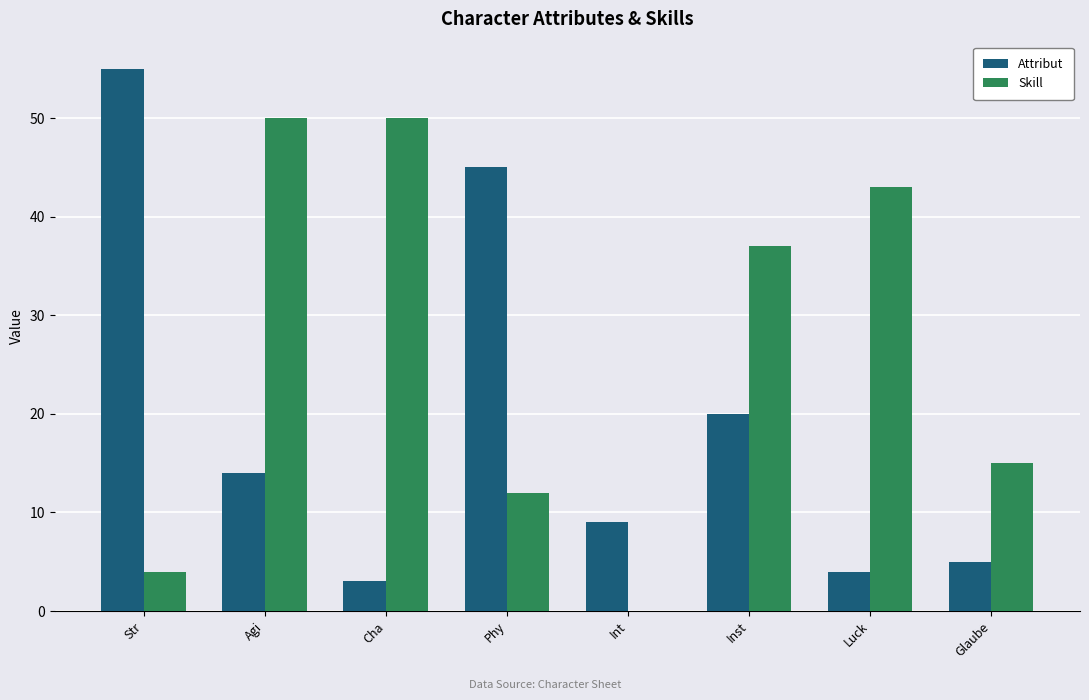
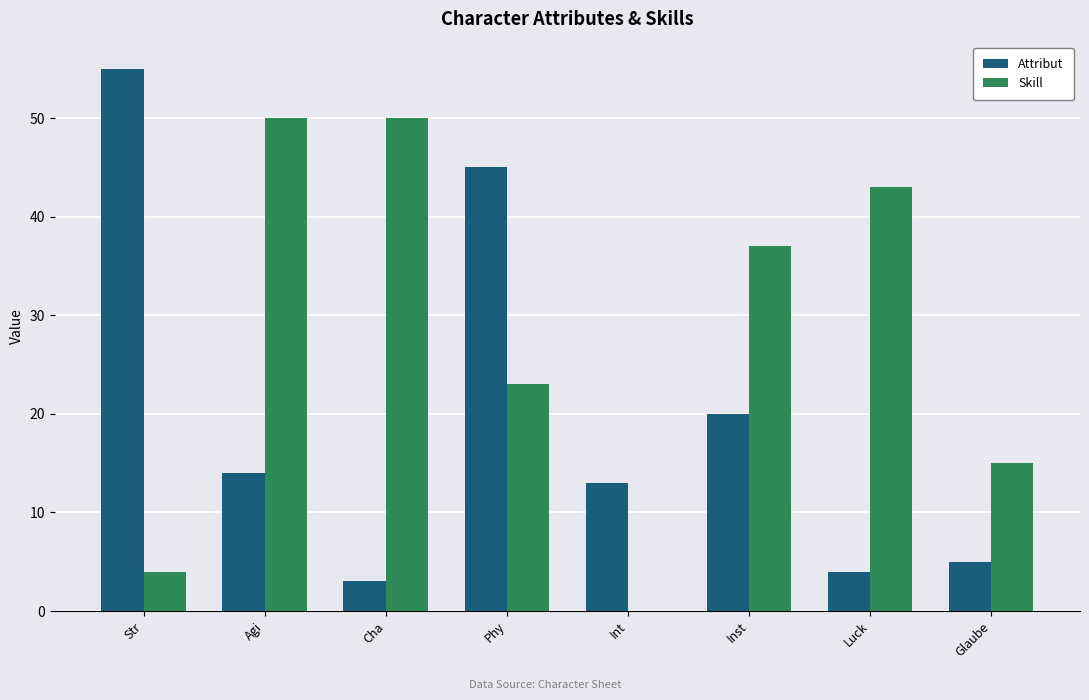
Skill, Phy: 12 -> 23
Attribut, Int: 9 -> 13
